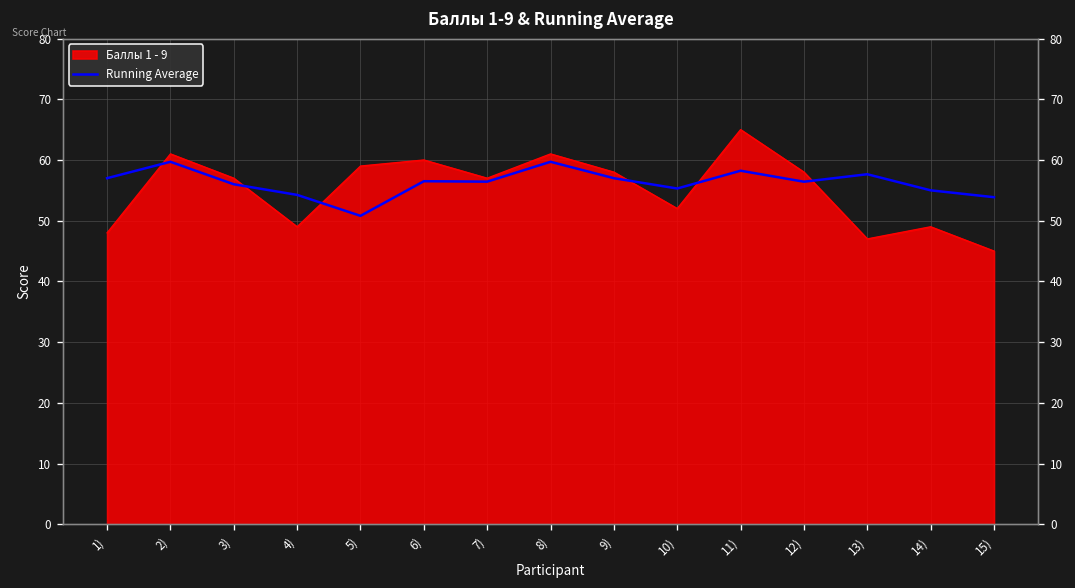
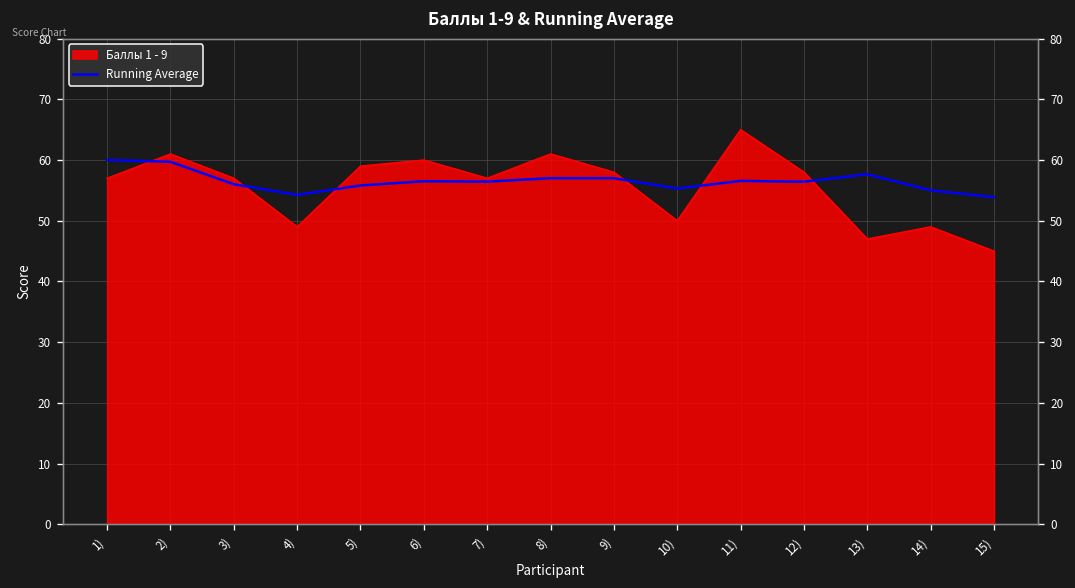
Баллы 1 - 9, 1): 48 -> 57
Running Average, 1): 57 -> 60
Running Average, 5): 51 -> 56
Running Average, 8): 60 -> 57
Баллы 1 - 9, 10): 52 -> 50
Running Average, 11): 58 -> 57
